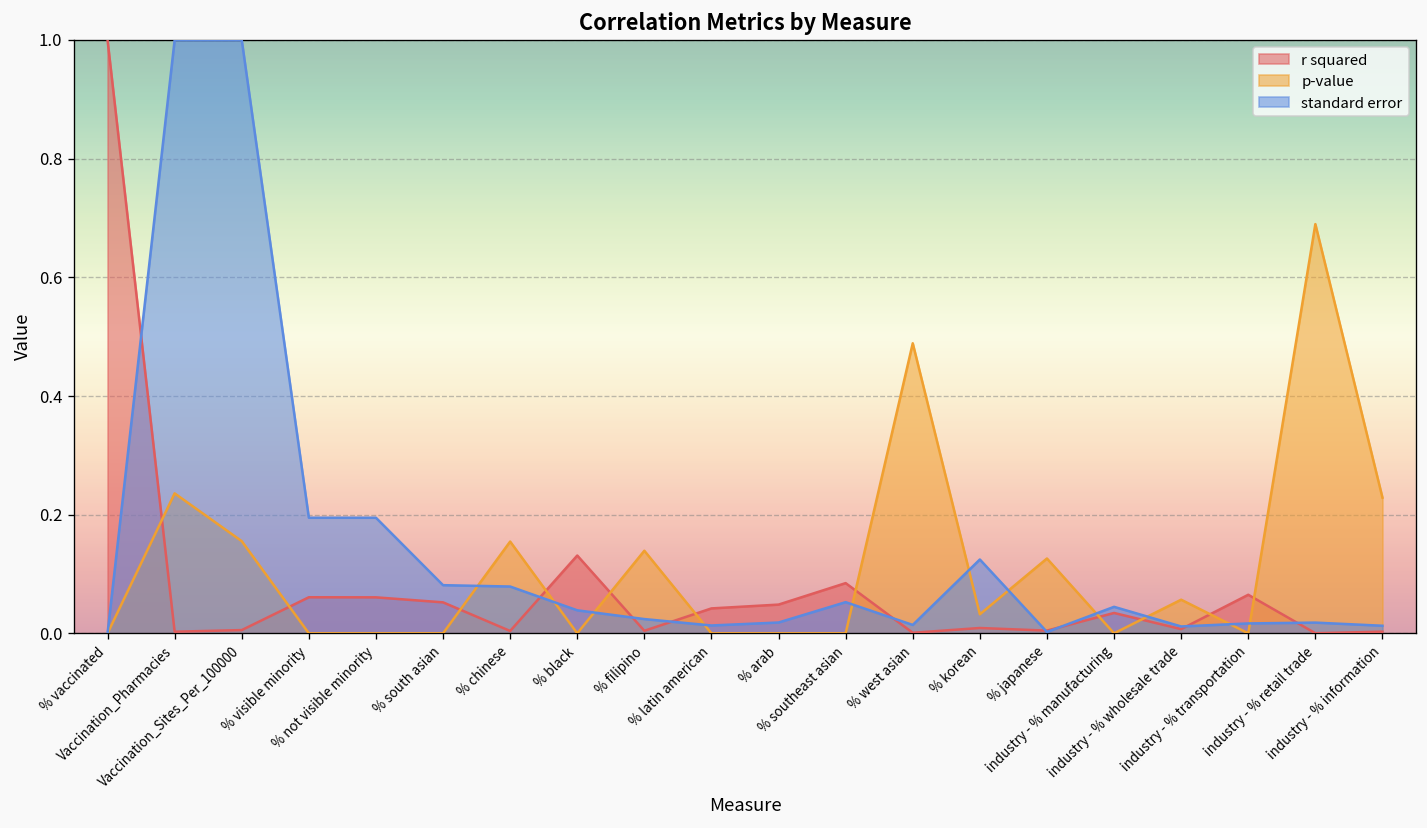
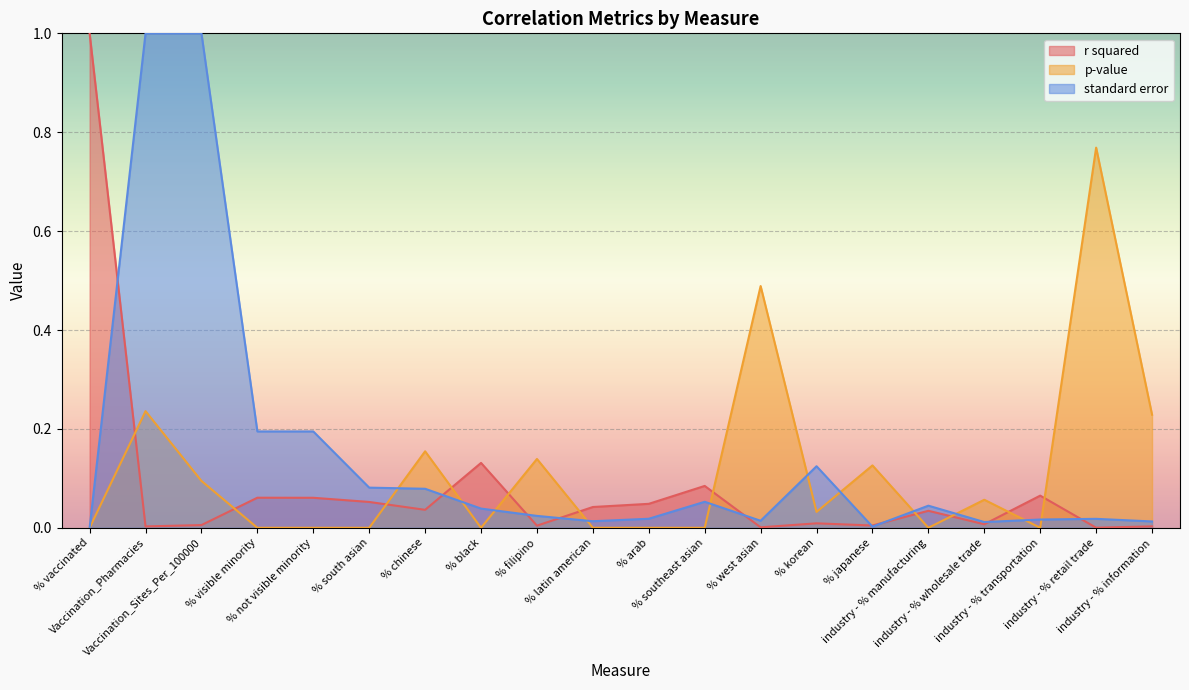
p-value, Vaccination_Sites_Per_100000: 0.16 -> 0.09
r squared, % chinese: 0.00 -> 0.04
p-value, industry - % retail trade: 0.69 -> 0.77
